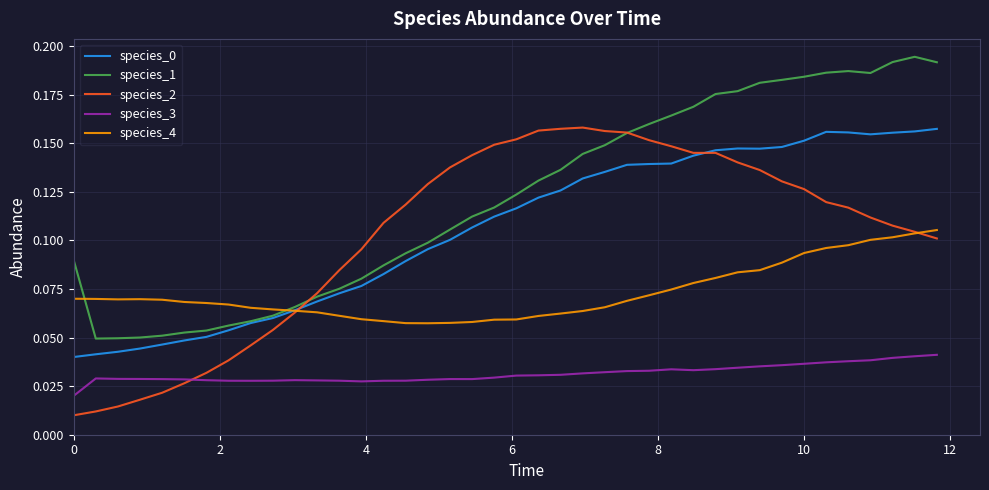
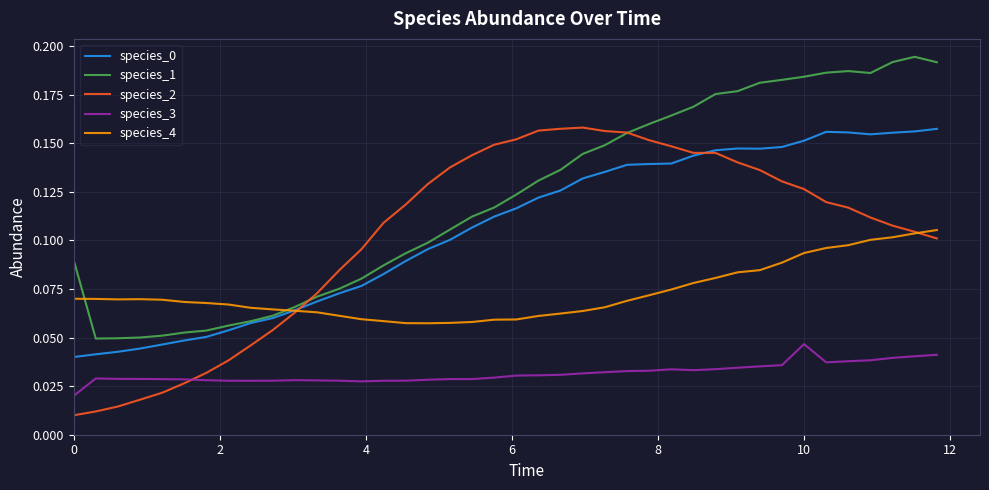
species_3, 10: 0.037 -> 0.047
